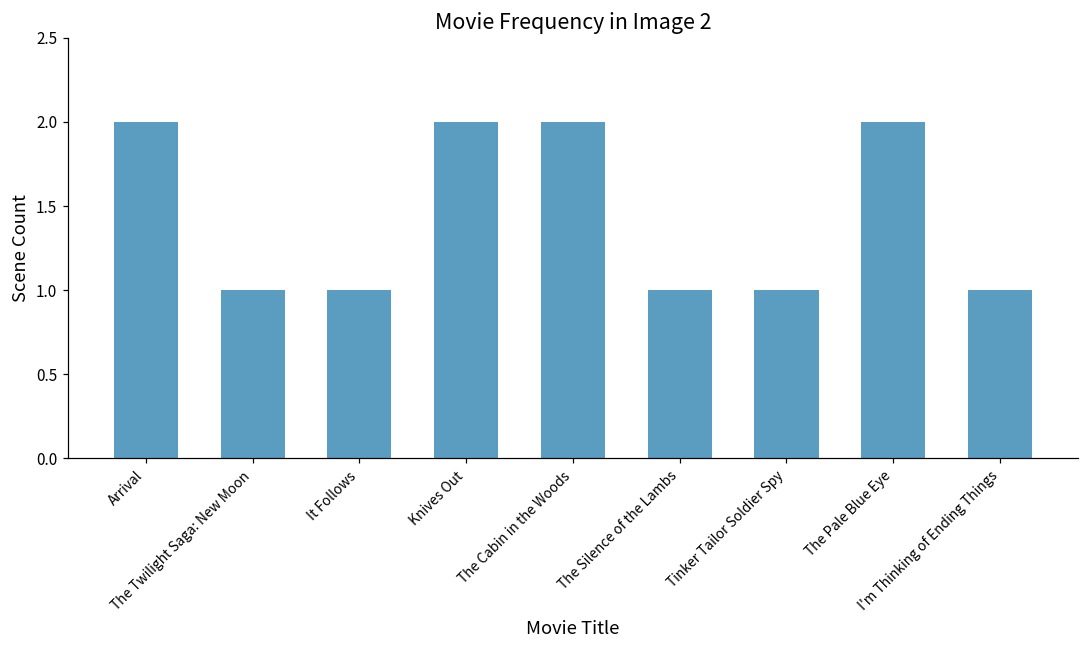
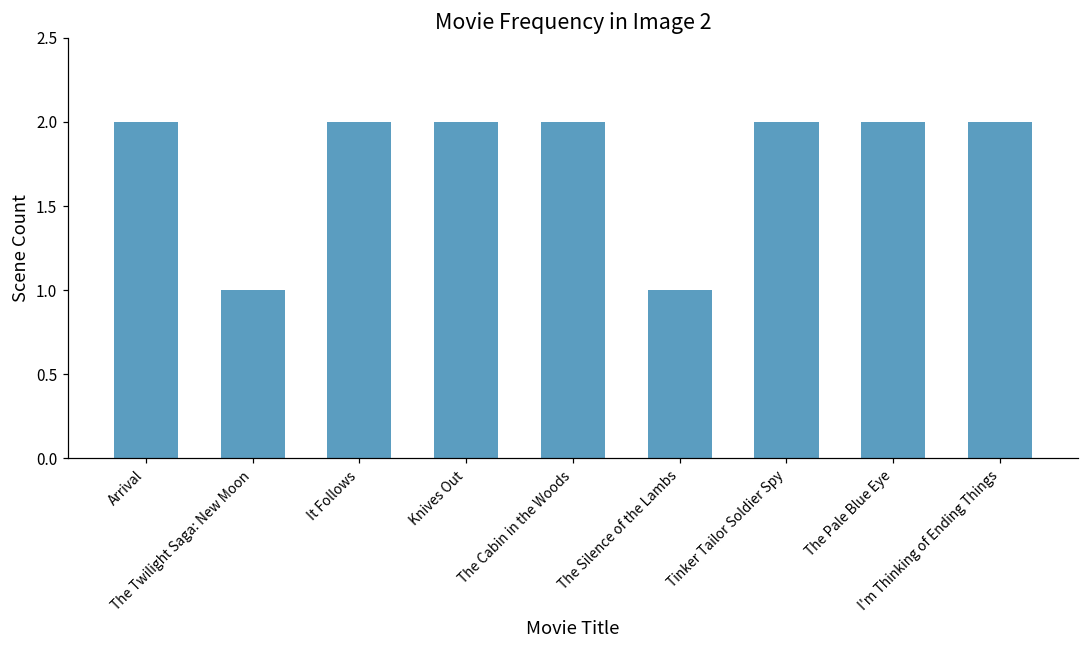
It Follows: 1 -> 2
Tinker Tailor Soldier Spy: 1 -> 2
I'm Thinking of Ending Things: 1 -> 2
